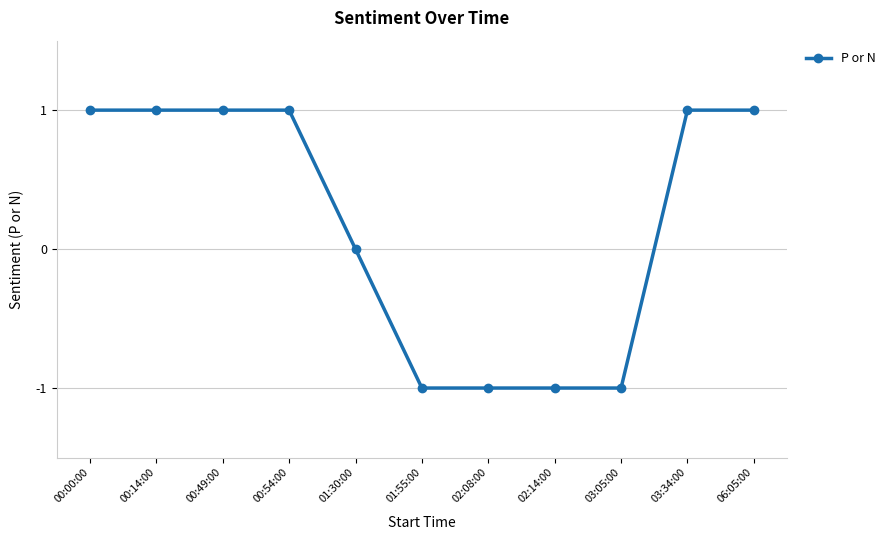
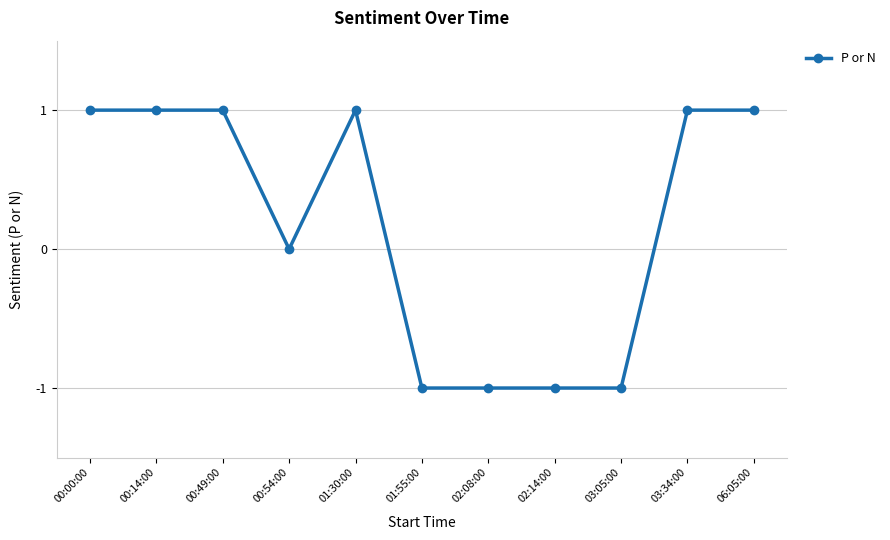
00:54:00: 1 -> 0
01:30:00: 0 -> 1
